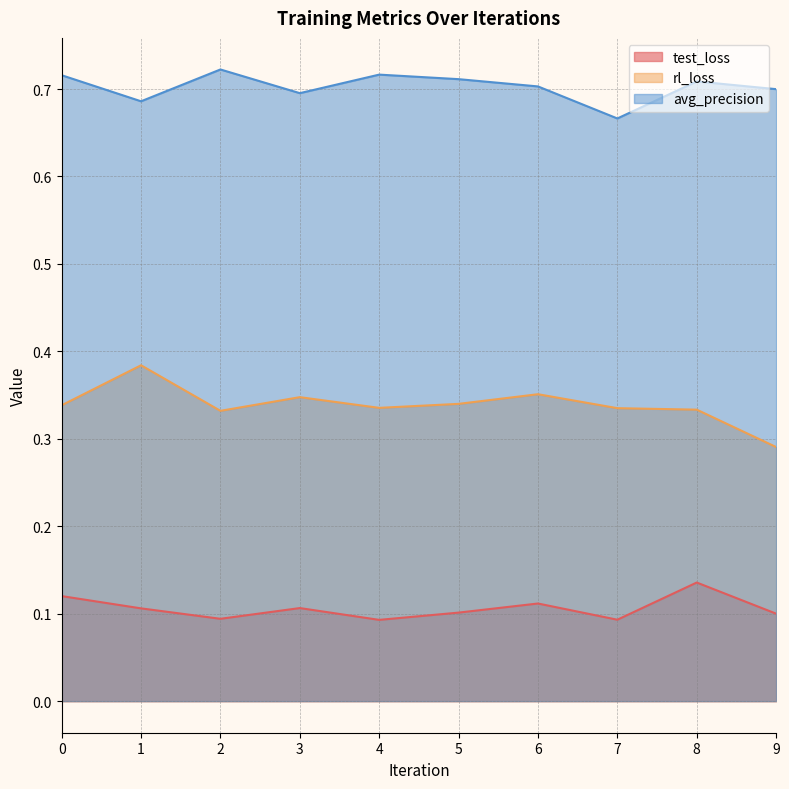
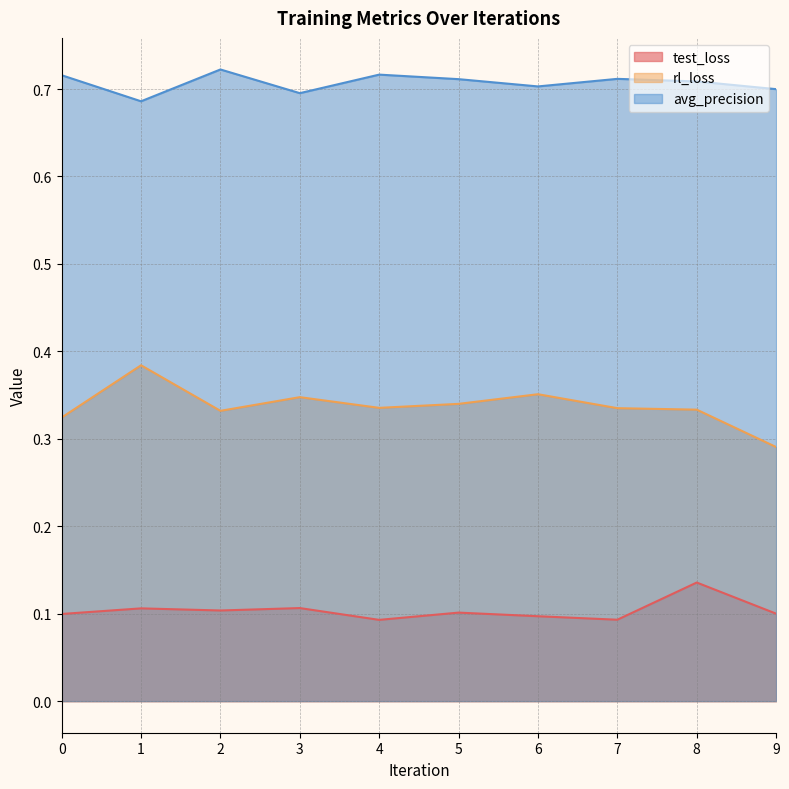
test_loss, 0: 0.12 -> 0.10
rl_loss, 0: 0.34 -> 0.32
test_loss, 2: 0.09 -> 0.10
test_loss, 6: 0.11 -> 0.10
avg_precision, 7: 0.67 -> 0.71
